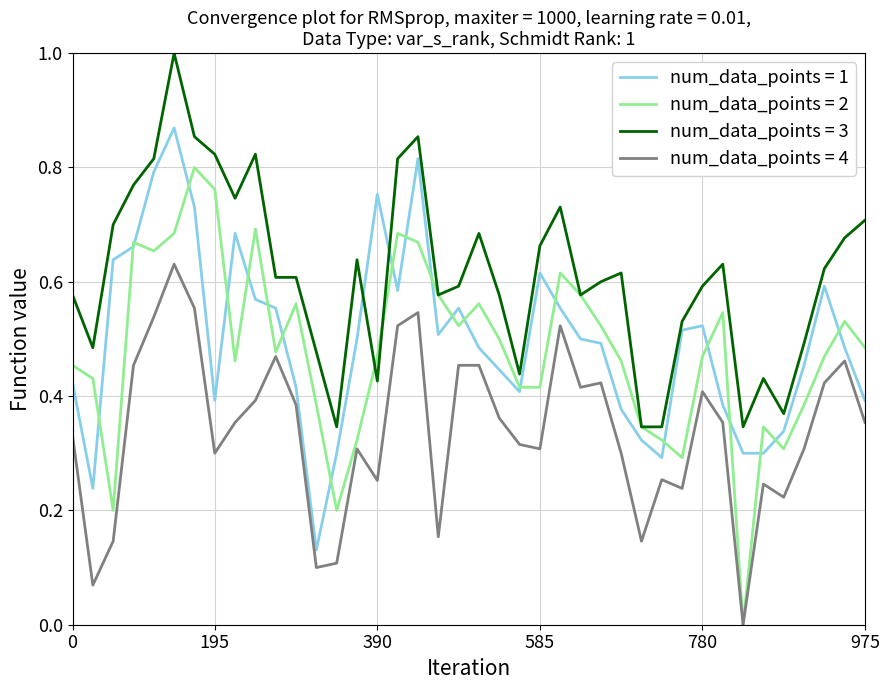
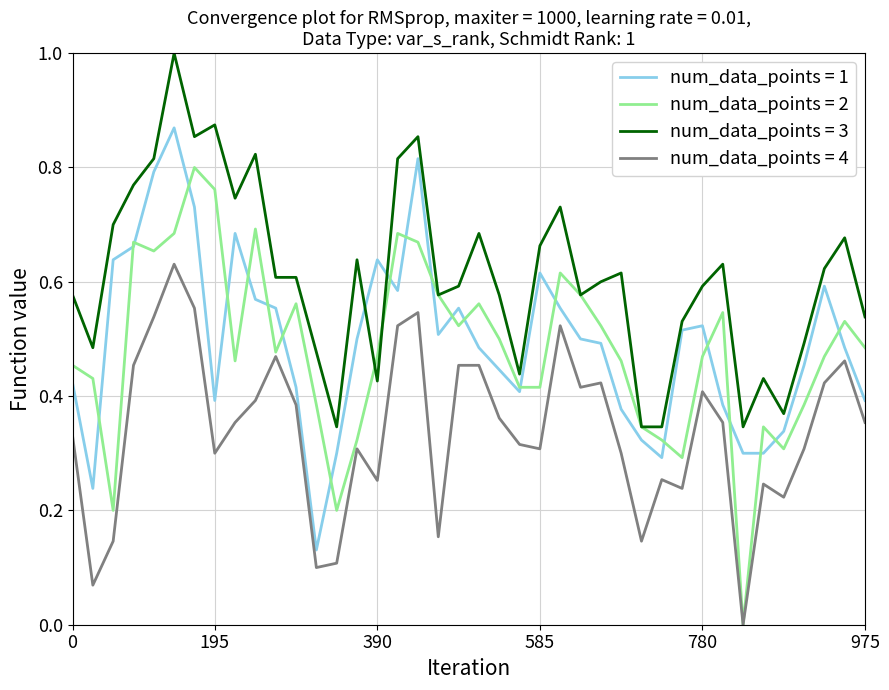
num_data_points = 3, 195: 0.82 -> 0.87
num_data_points = 1, 390: 0.75 -> 0.64
num_data_points = 3, 975: 0.71 -> 0.54
